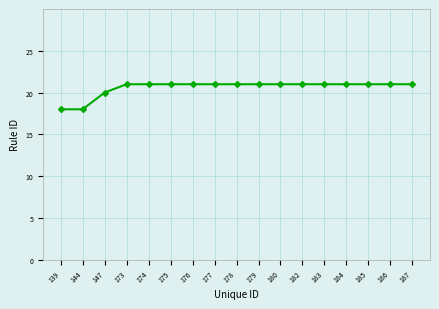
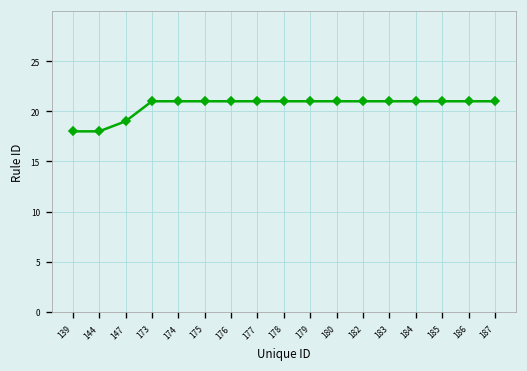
147: 20 -> 19
